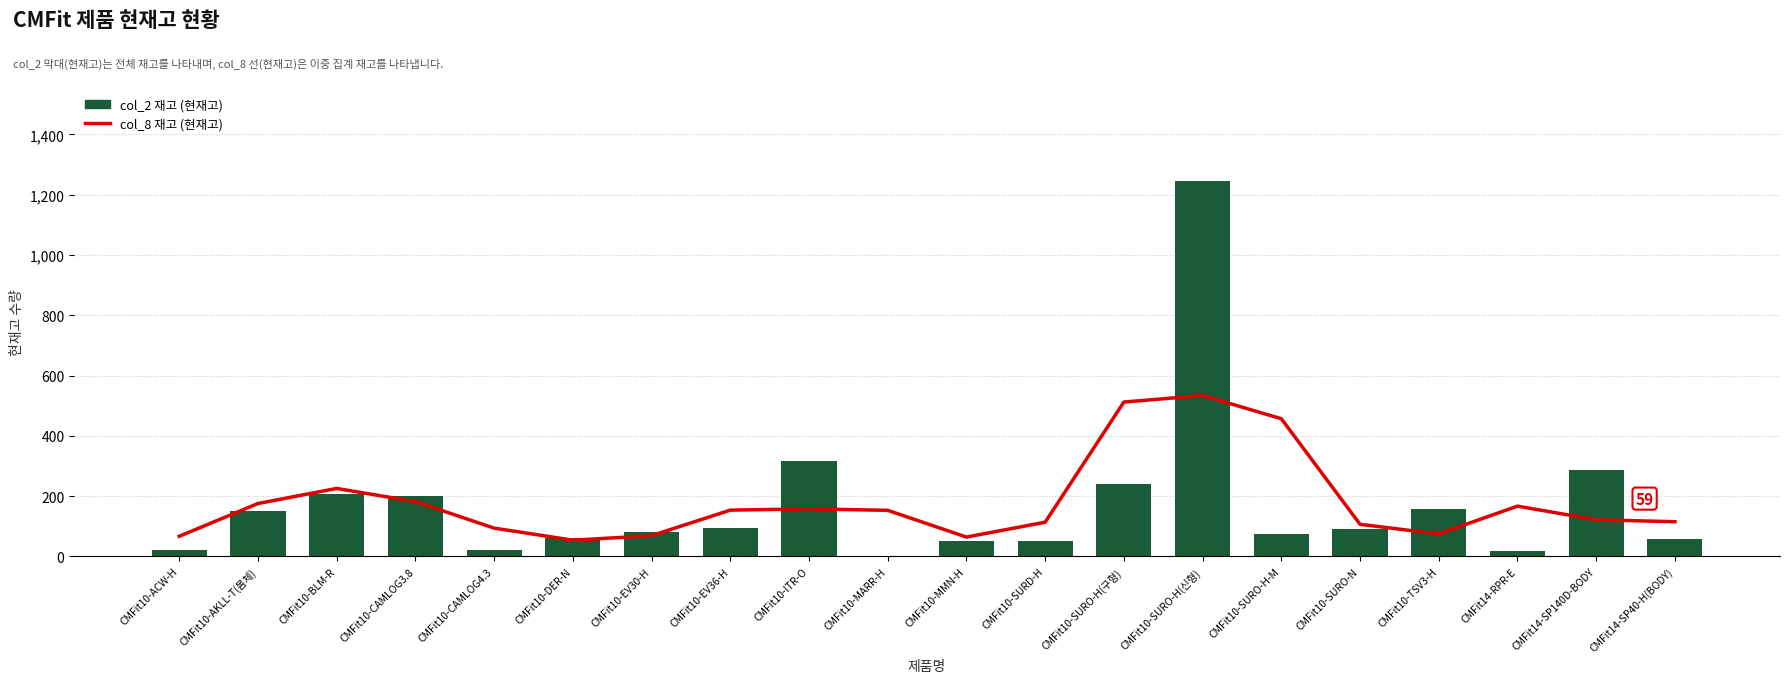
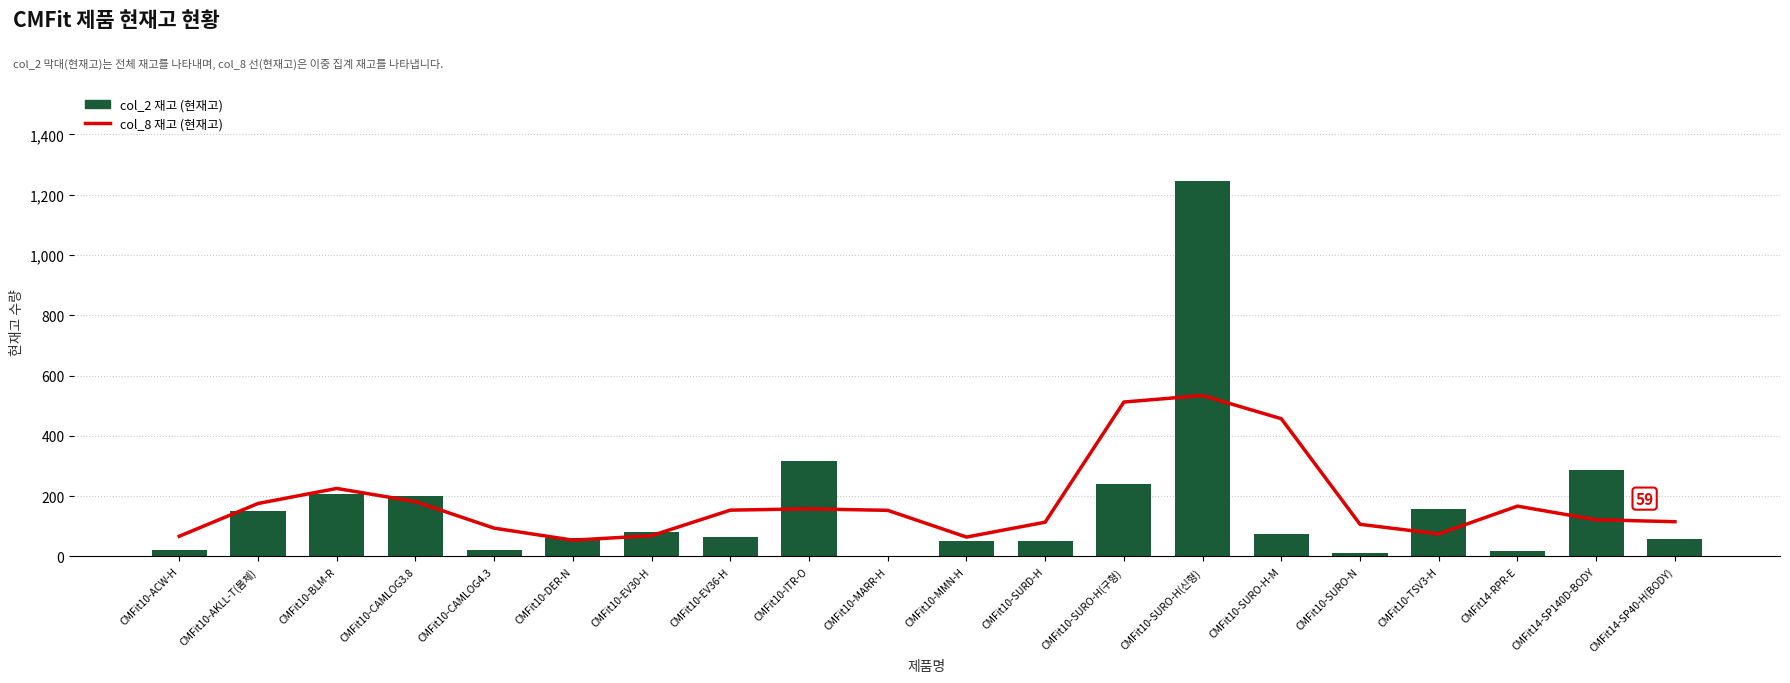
col_2 재고 (현재고), CMFit10-EV36-H: 100 -> 70
col_2 재고 (현재고), CMFit10-SURO-N: 90 -> 10
